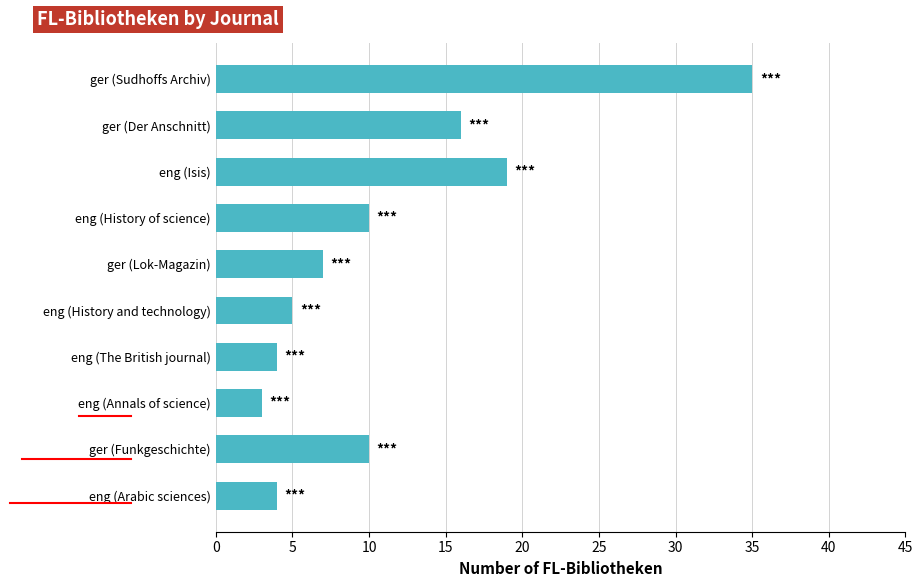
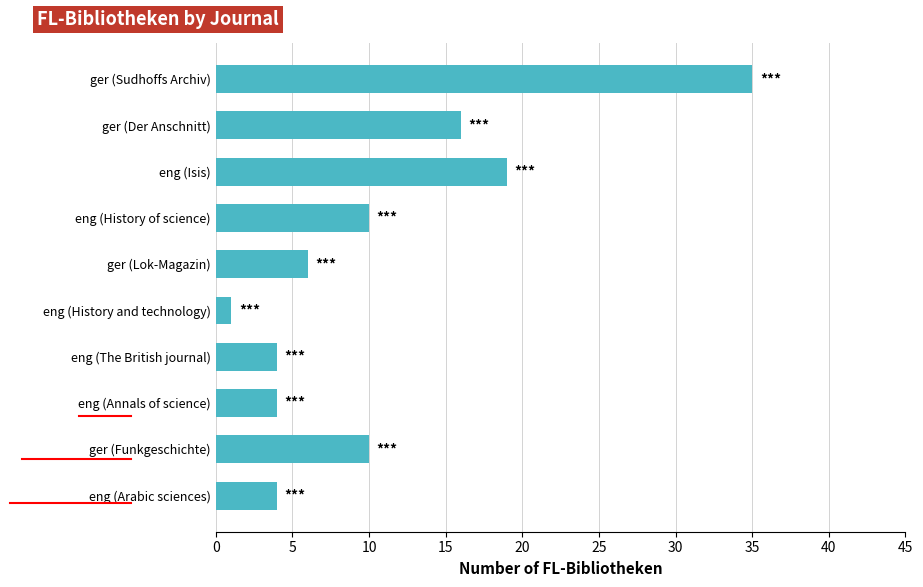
ger (Lok-Magazin): 7 -> 6
eng (History and technology): 5 -> 1
eng (Annals of science): 3 -> 4
